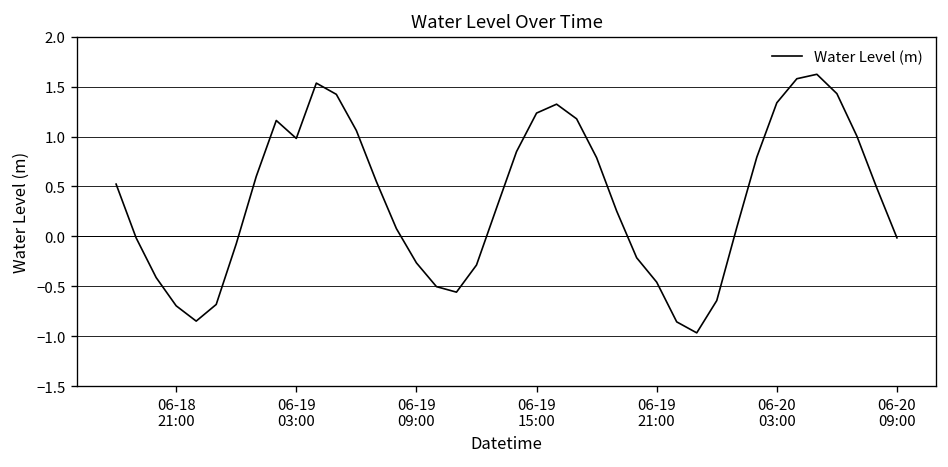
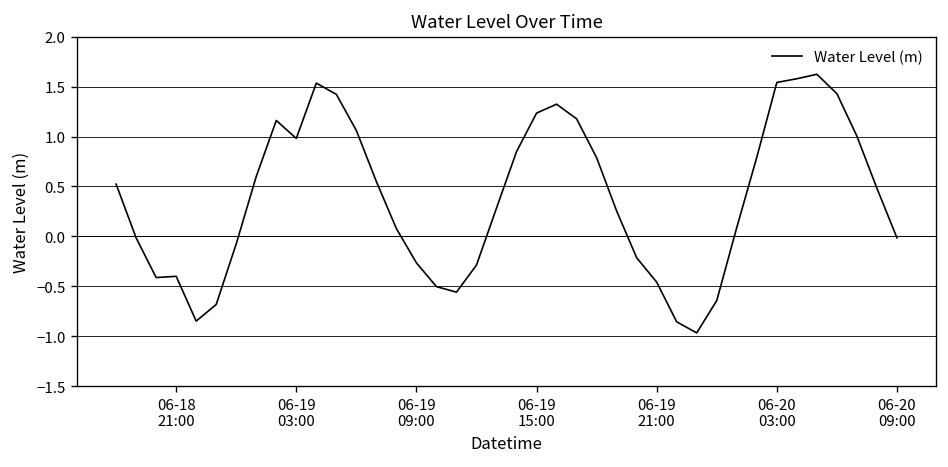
06-18 21:00: -0.7 -> -0.4
06-20 03:00: 1.3 -> 1.5
